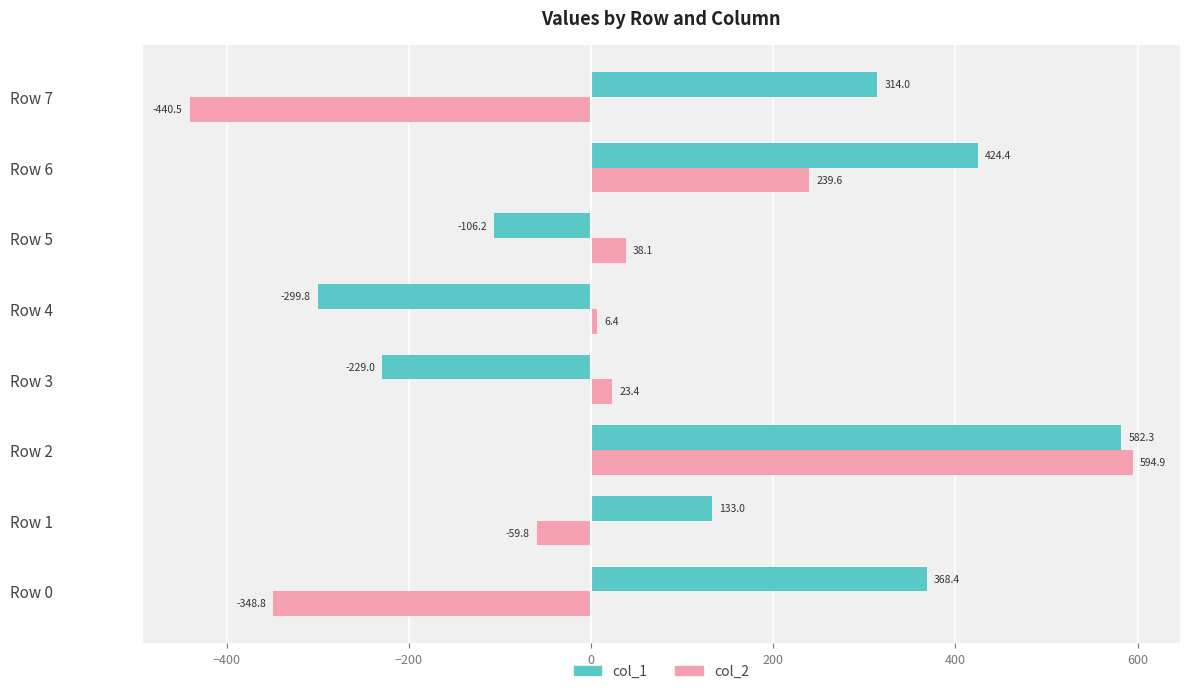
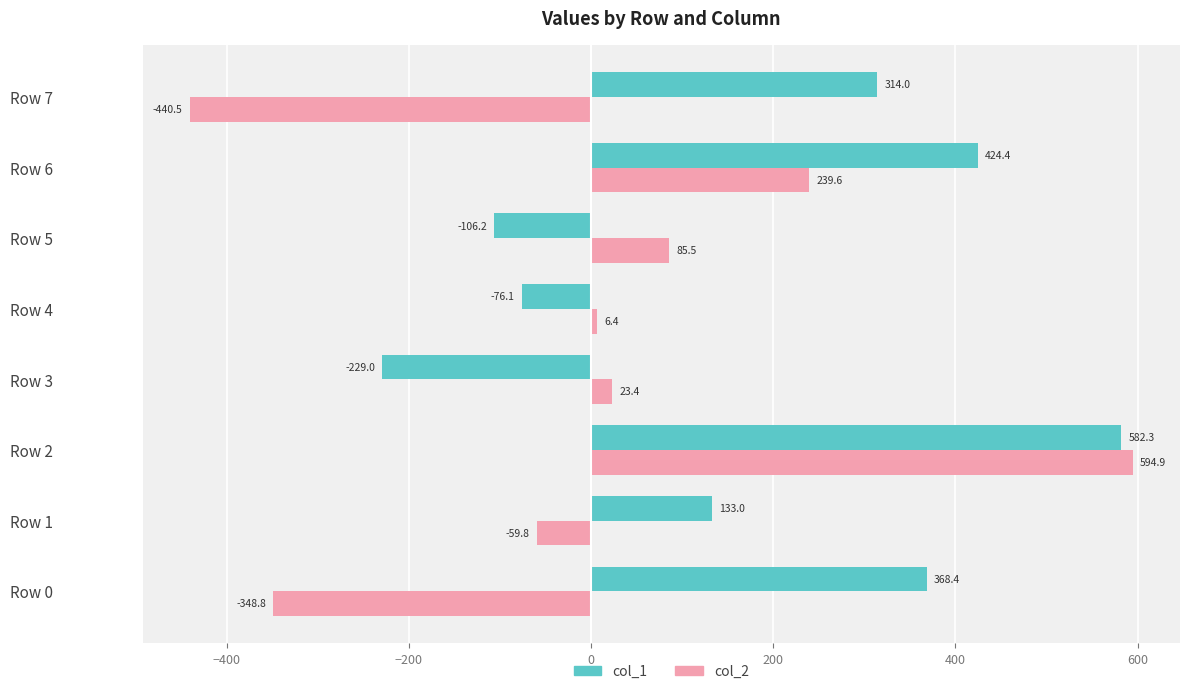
col_2, Row 5: 38.1 -> 85.5
col_1, Row 4: -299.8 -> -76.1
